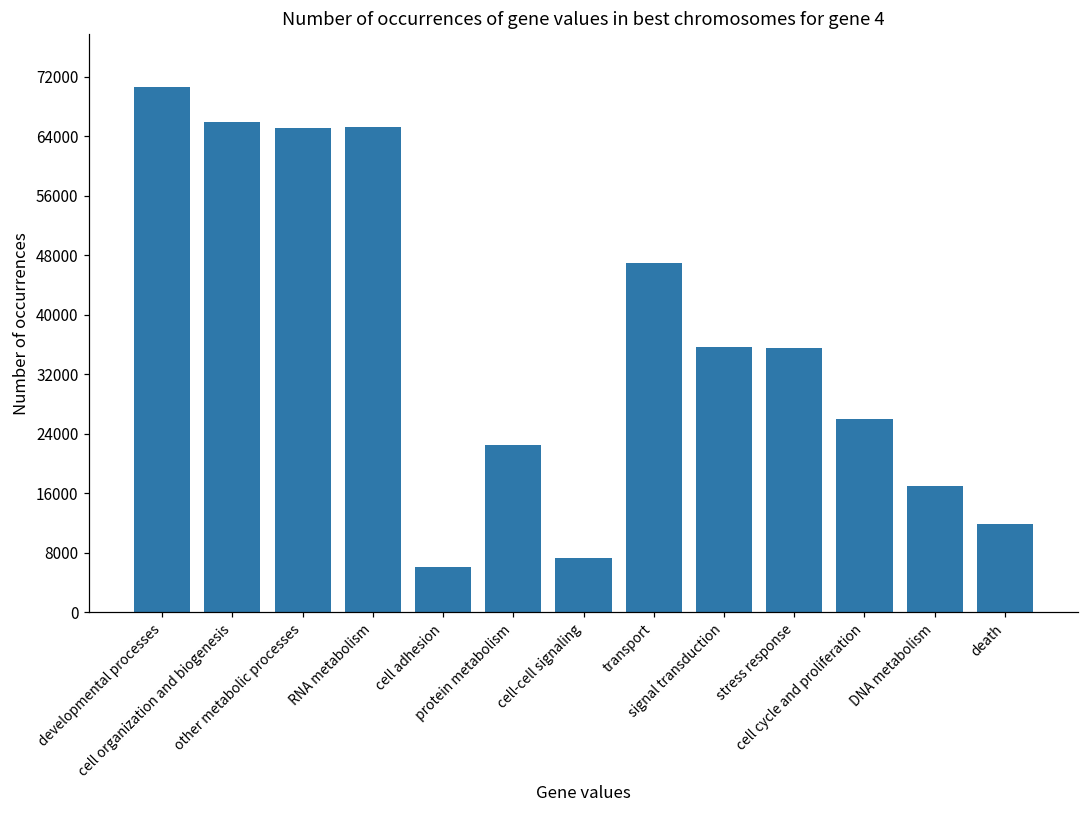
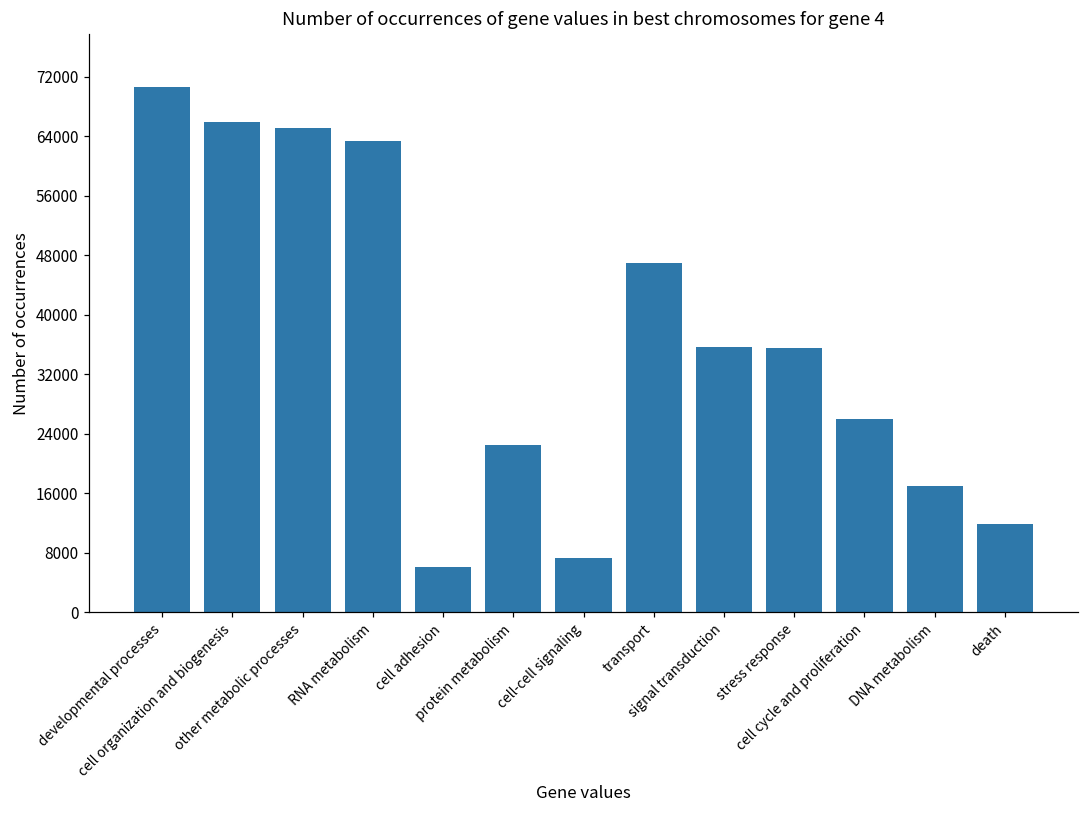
RNA metabolism: 65000 -> 63000
